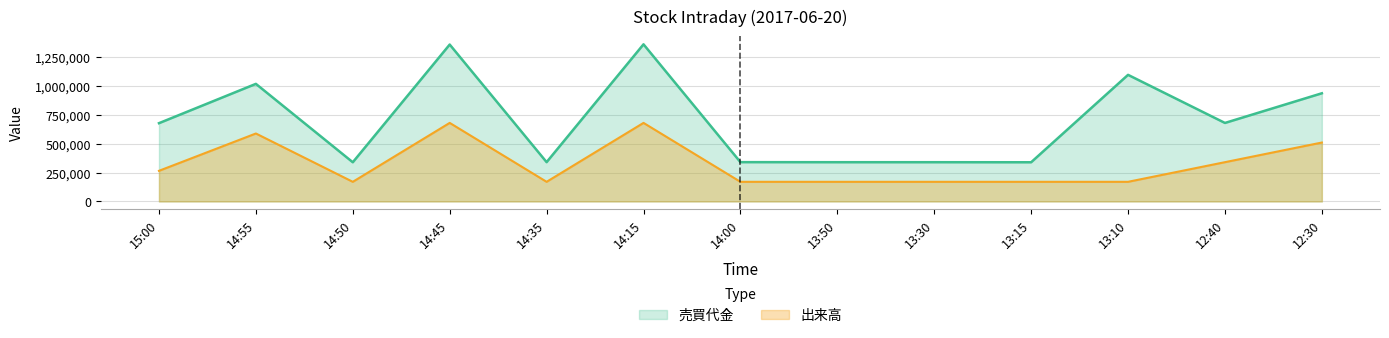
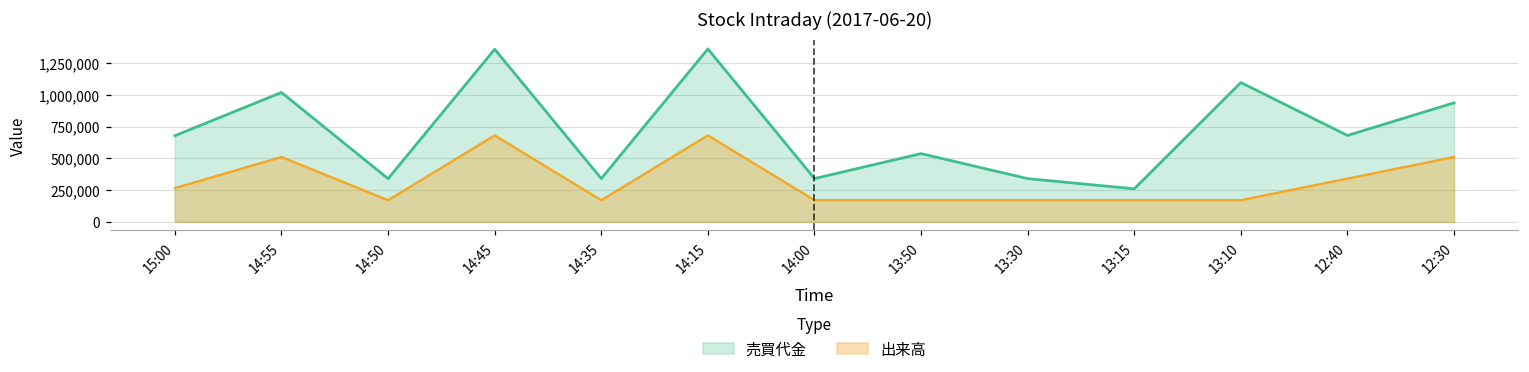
出来高, 14:55: 590,000 -> 510,000
売買代金, 13:50: 340,000 -> 540,000
売買代金, 13:15: 340,000 -> 260,000
